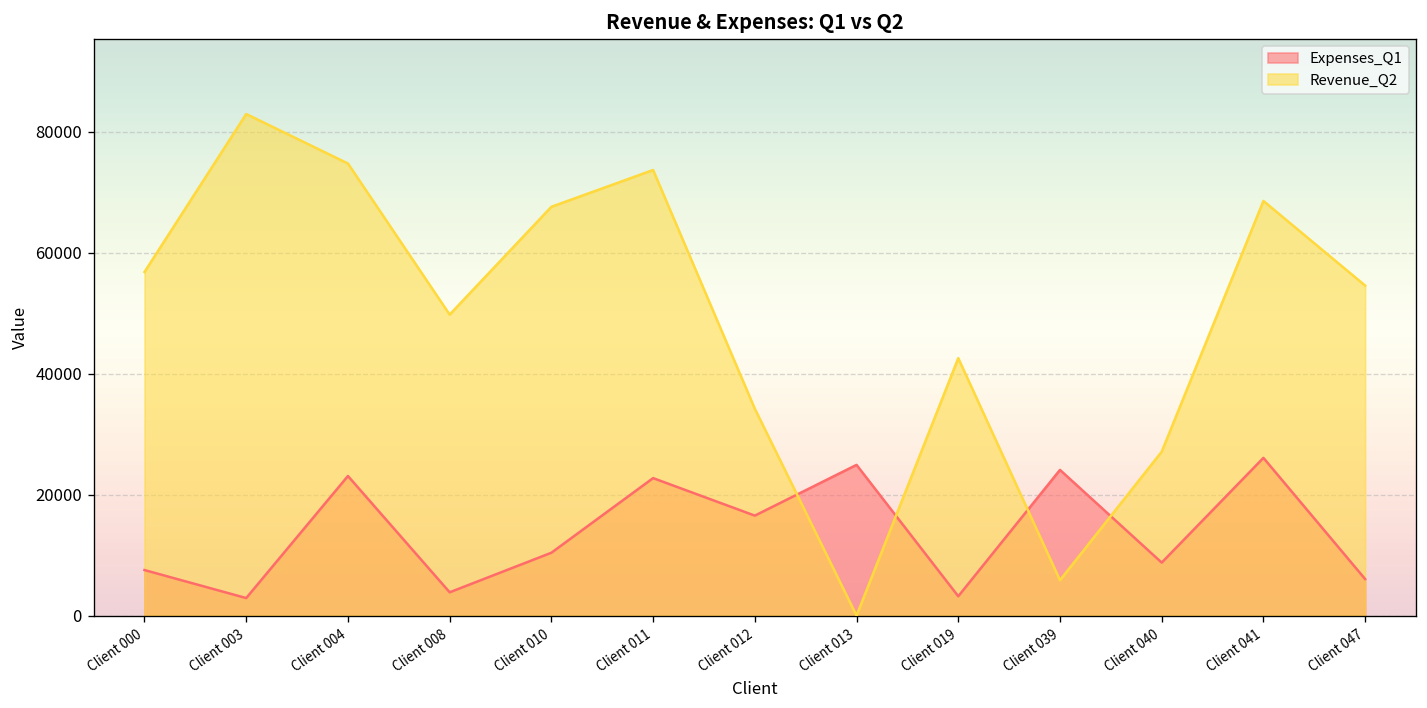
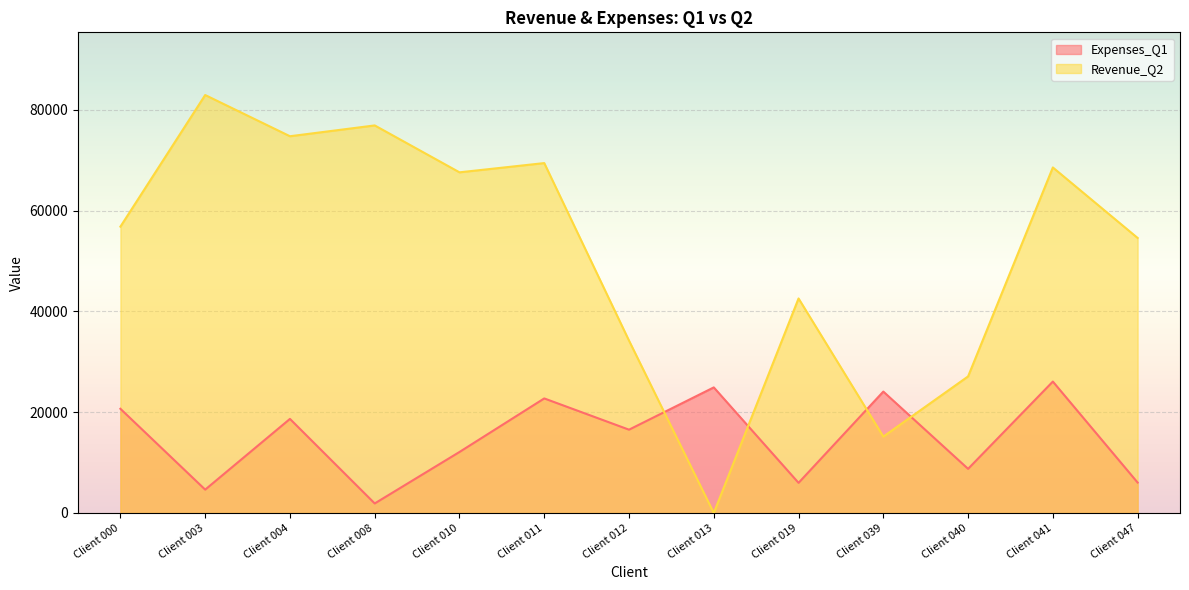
Expenses_Q1, Client 000: 8000 -> 21000
Expenses_Q1, Client 003: 3000 -> 5000
Expenses_Q1, Client 004: 23000 -> 19000
Expenses_Q1, Client 008: 4000 -> 2000
Revenue_Q2, Client 008: 50000 -> 77000
Expenses_Q1, Client 010: 10000 -> 12000
Revenue_Q2, Client 011: 74000 -> 69000
Expenses_Q1, Client 019: 3000 -> 6000
Revenue_Q2, Client 039: 6000 -> 15000
